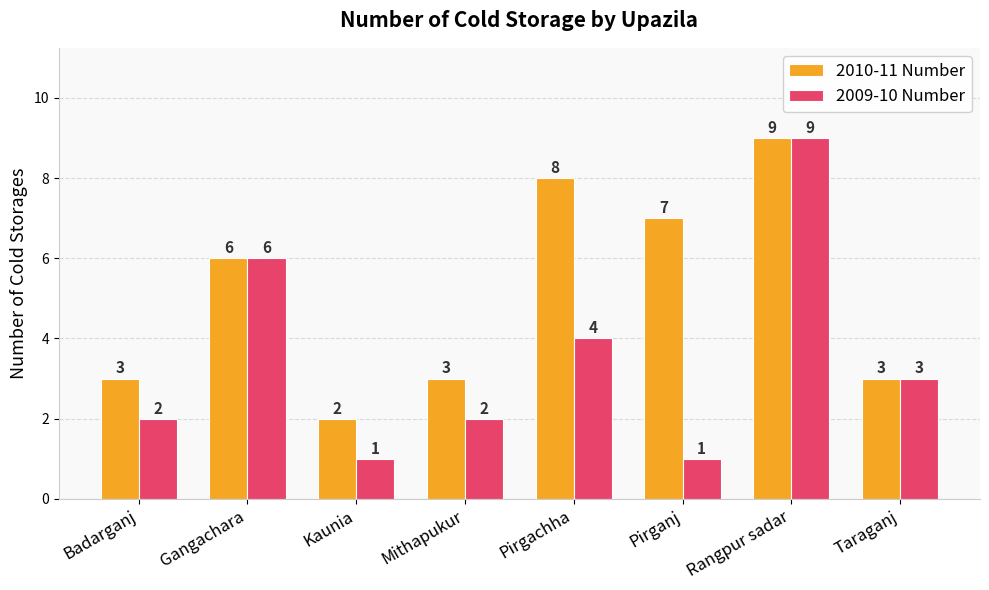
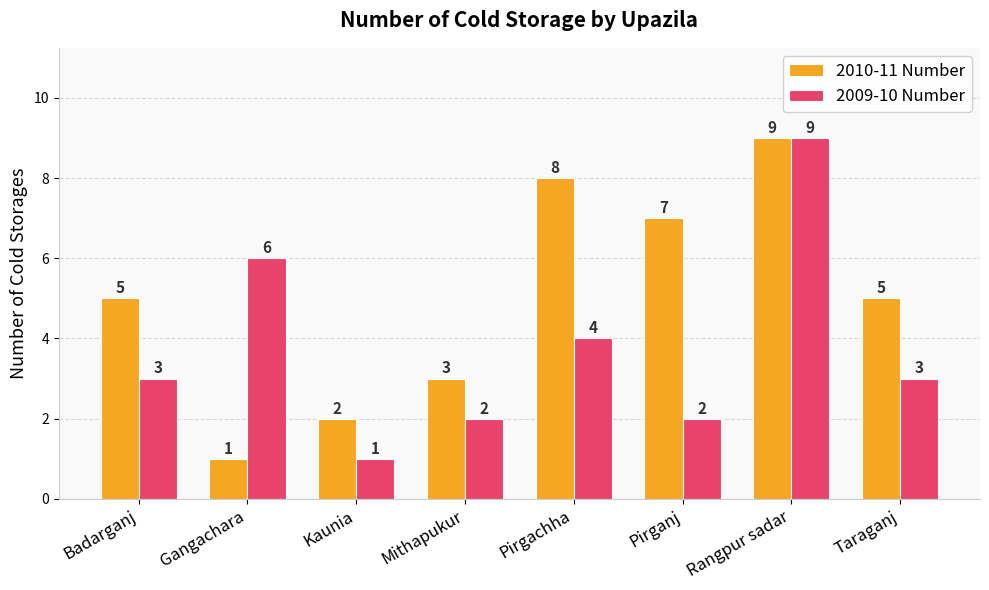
2010-11 Number, Badarganj: 3 -> 5
2009-10 Number, Badarganj: 2 -> 3
2010-11 Number, Gangachara: 6 -> 1
2009-10 Number, Pirganj: 1 -> 2
2010-11 Number, Taraganj: 3 -> 5
